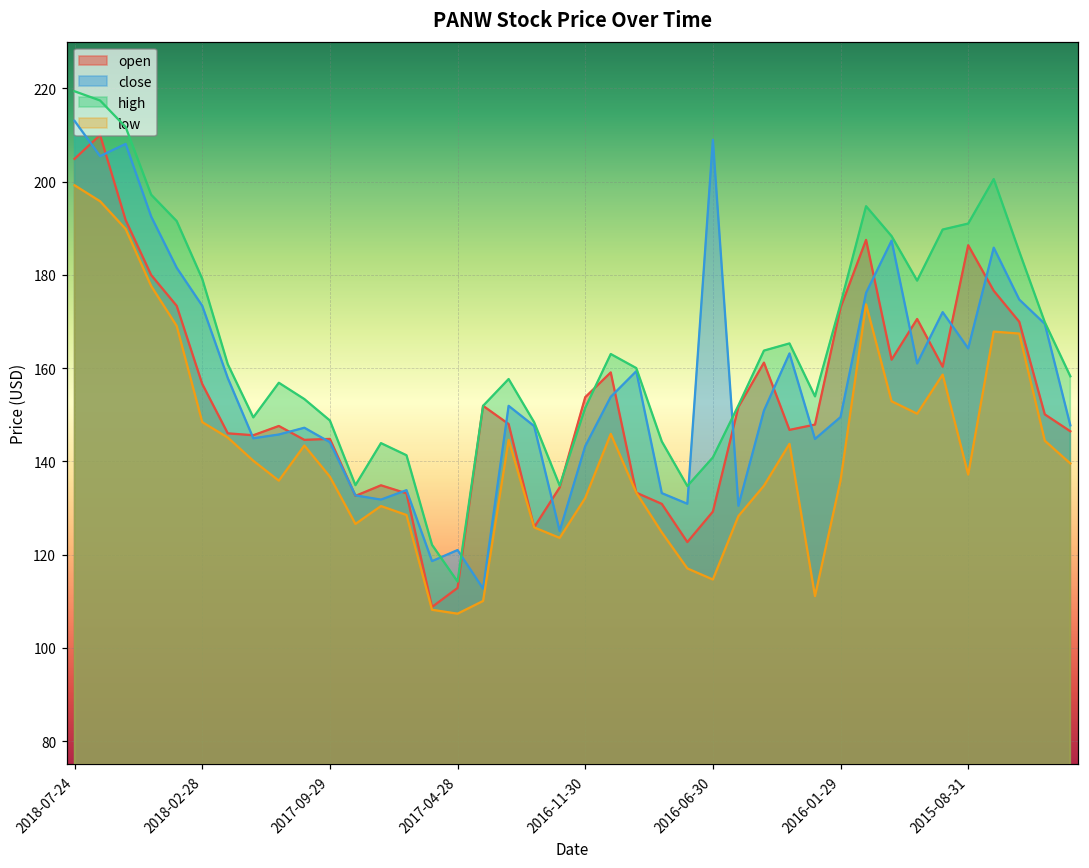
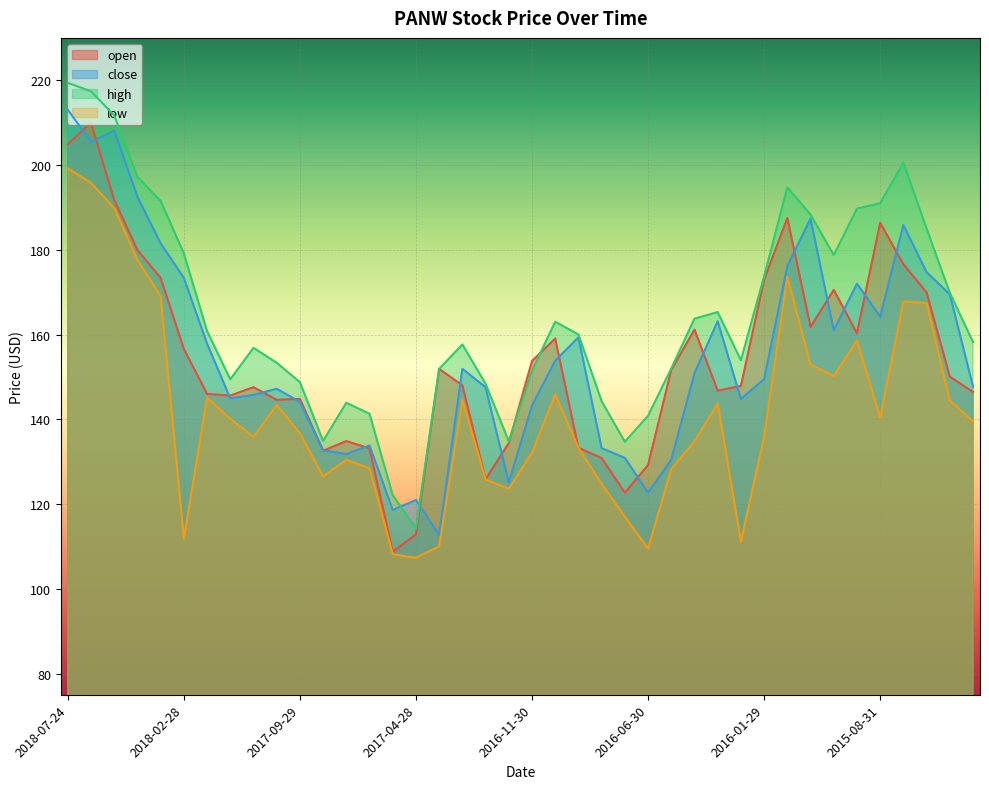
low, 2018-02-28: 148 -> 112
close, 2016-06-30: 209 -> 123
low, 2016-06-30: 115 -> 109
low, 2015-08-31: 137 -> 140
